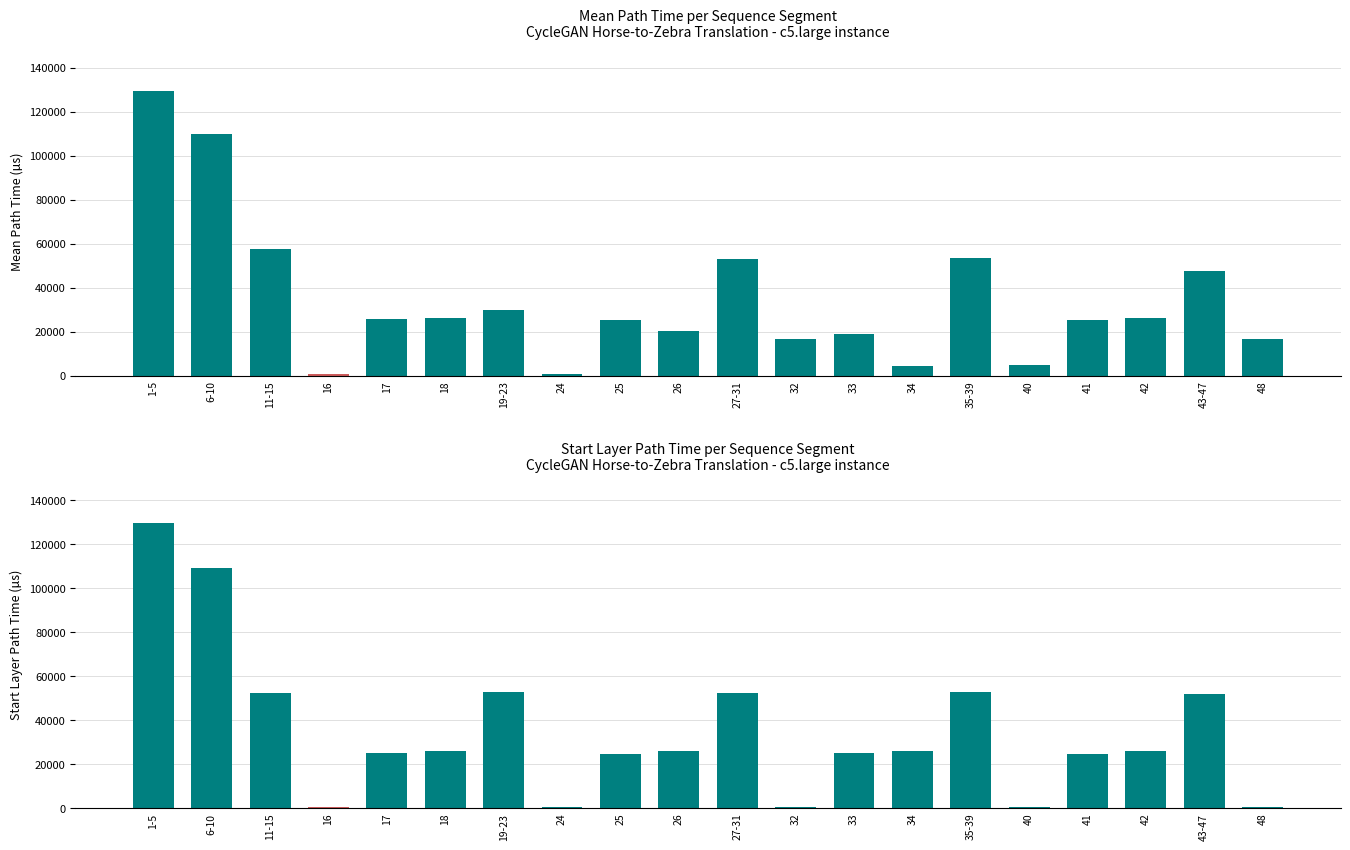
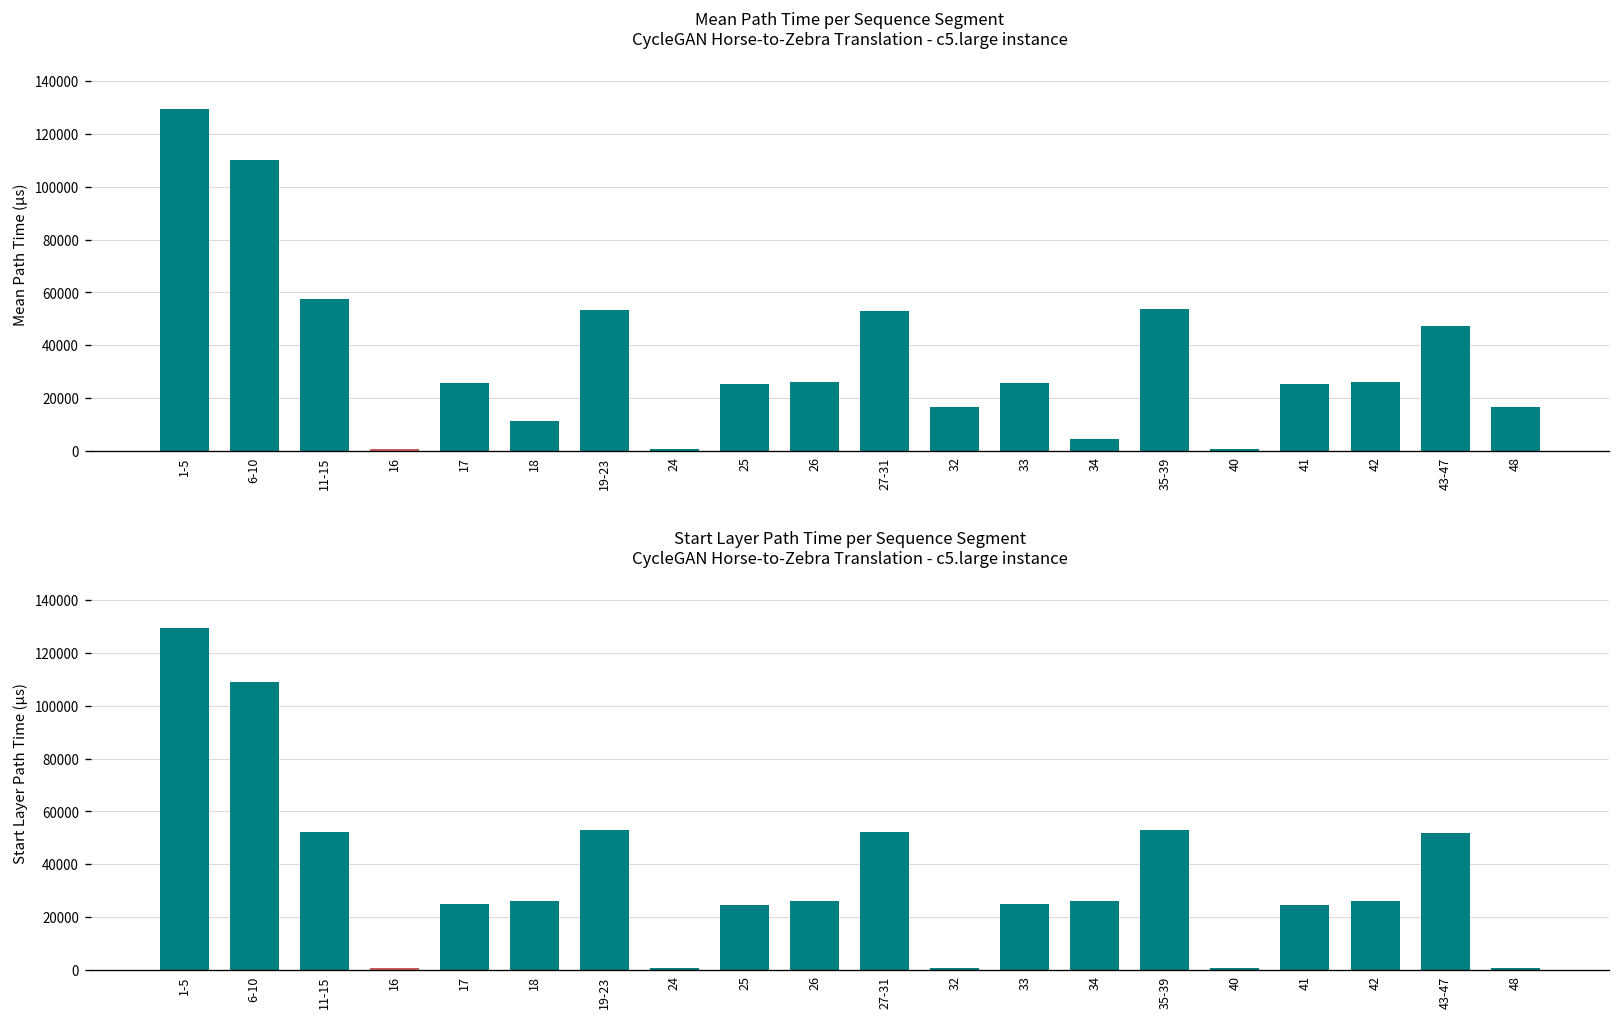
Mean Path Time per Sequence Segment CycleGAN Horse-to-Zebra Translation - c5.large instance, 18: 26000 -> 11000
Mean Path Time per Sequence Segment CycleGAN Horse-to-Zebra Translation - c5.large instance, 19-23: 30000 -> 53000
Mean Path Time per Sequence Segment CycleGAN Horse-to-Zebra Translation - c5.large instance, 26: 20000 -> 26000
Mean Path Time per Sequence Segment CycleGAN Horse-to-Zebra Translation - c5.large instance, 33: 19000 -> 26000
Mean Path Time per Sequence Segment CycleGAN Horse-to-Zebra Translation - c5.large instance, 40: 5000 -> 1000
